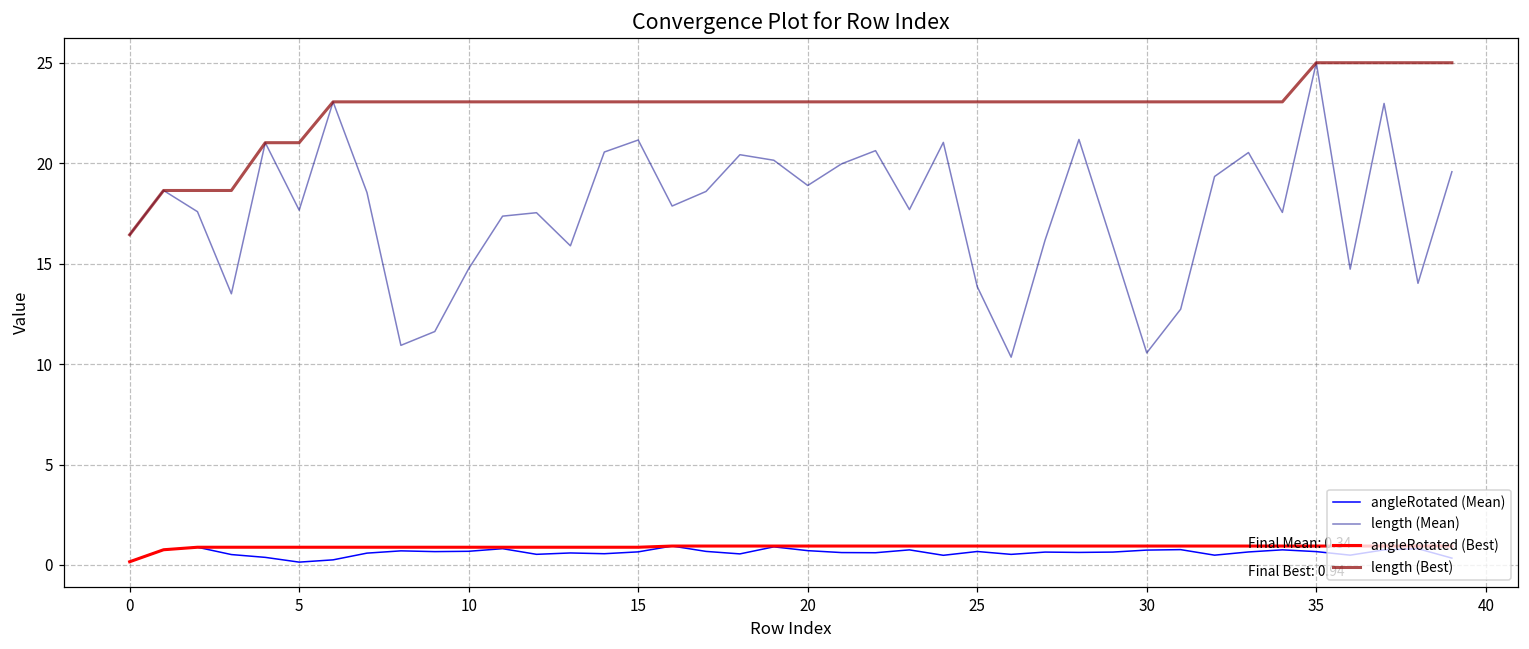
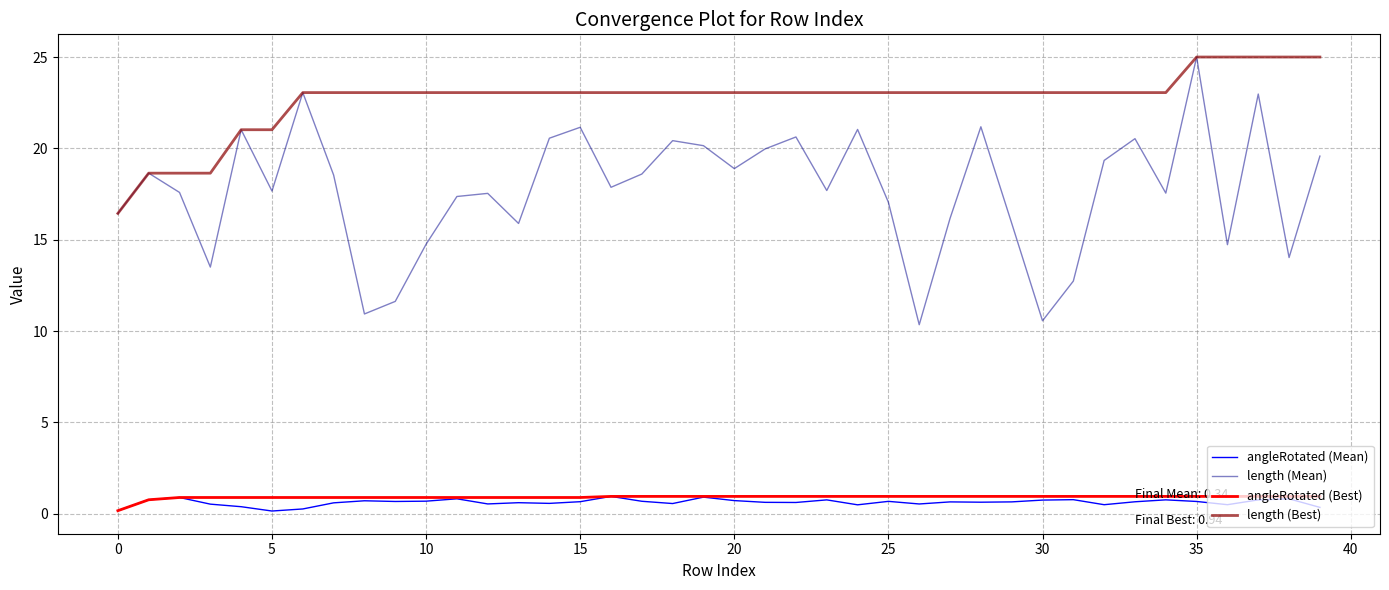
length (Mean), 25: 13.9 -> 17.0
